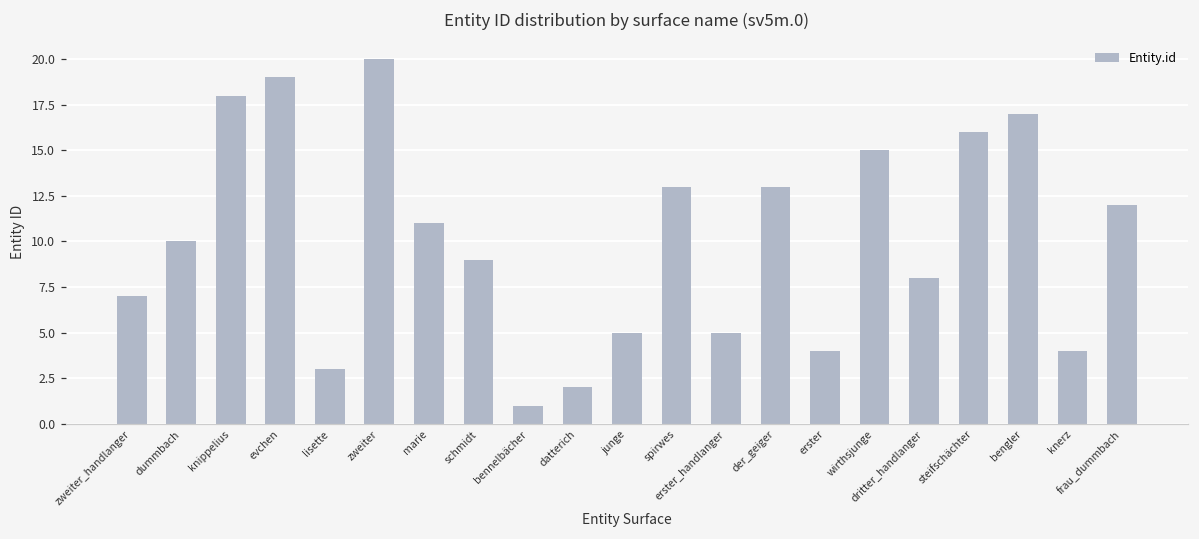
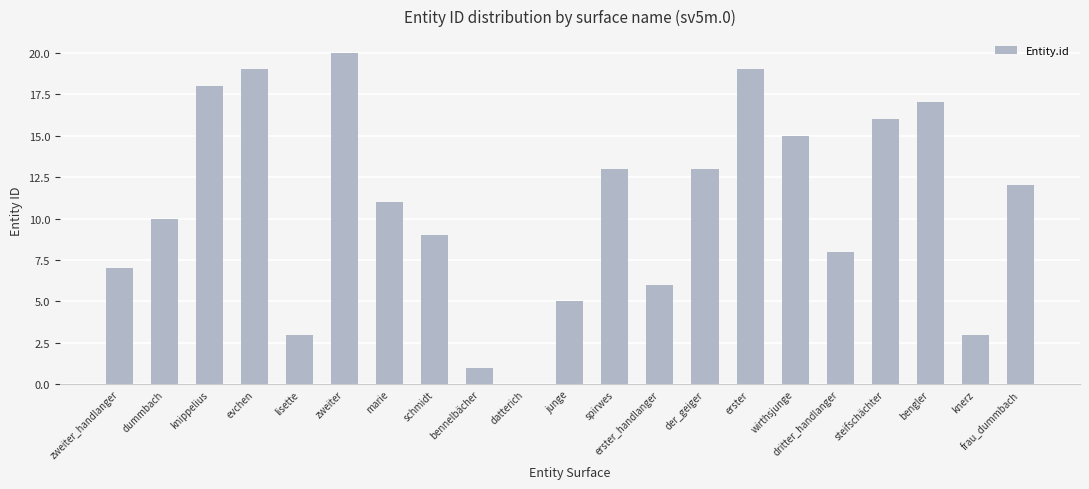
datterich: 2 -> 0
erster_handlanger: 5 -> 6
erster: 4 -> 19
knerz: 4 -> 3
